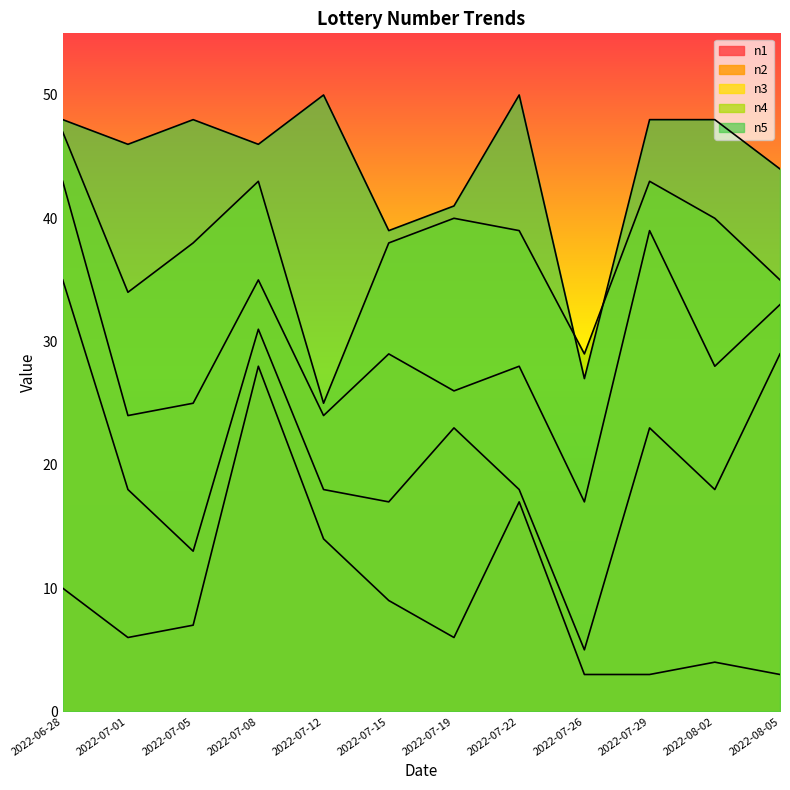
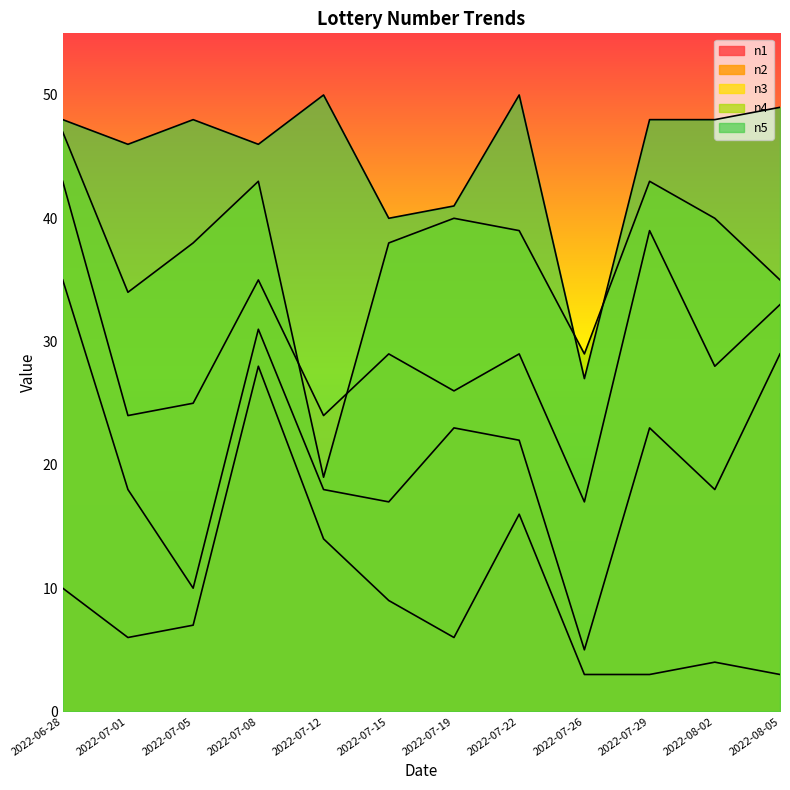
n2, 2022-07-05: 13 -> 10
n4, 2022-07-12: 25 -> 19
n5, 2022-07-15: 39 -> 40
n1, 2022-07-22: 17 -> 16
n2, 2022-07-22: 18 -> 22
n3, 2022-07-22: 28 -> 29
n5, 2022-08-05: 44 -> 49
